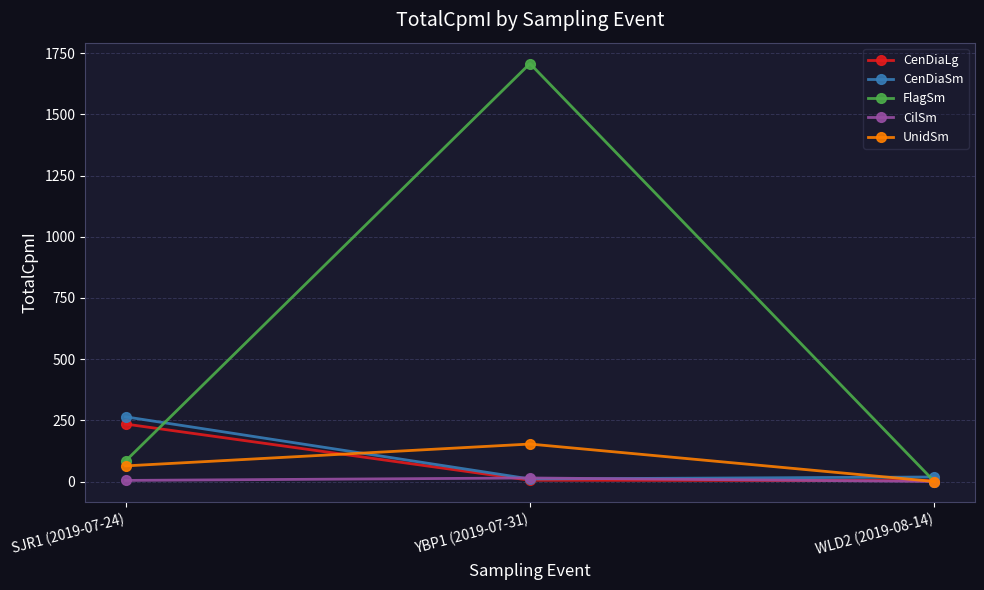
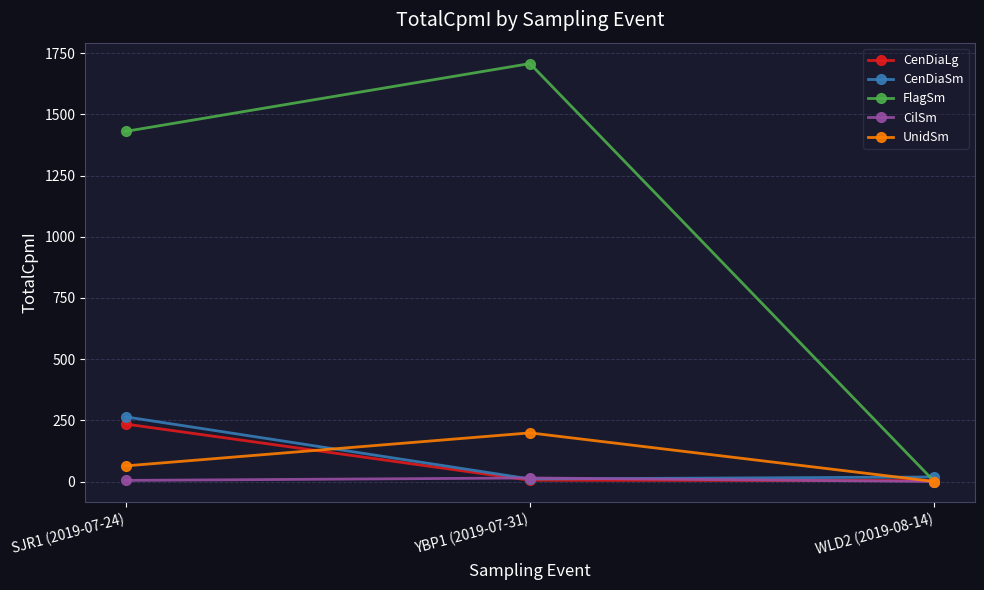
FlagSm, SJR1 (2019-07-24): 80 -> 1430
UnidSm, YBP1 (2019-07-31): 150 -> 200
